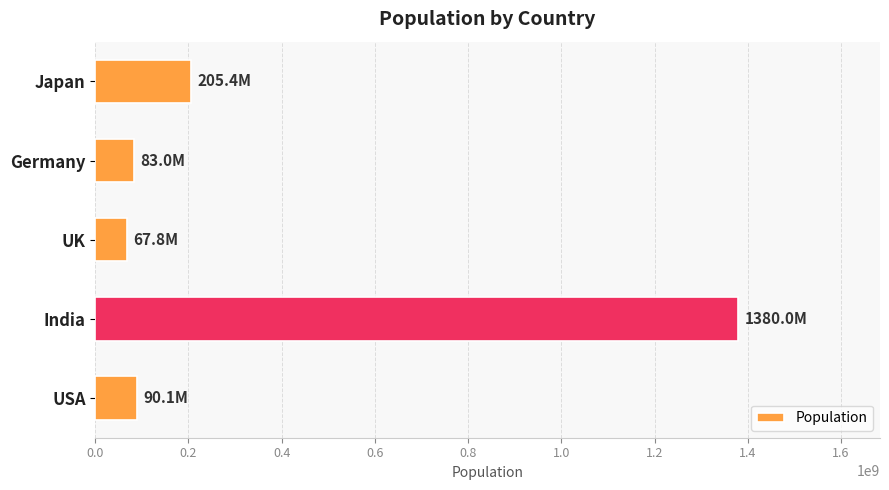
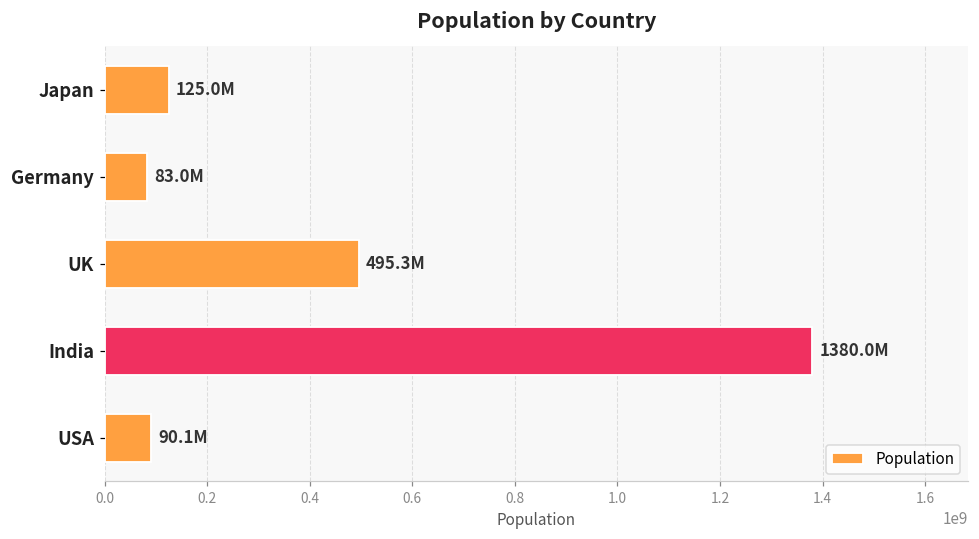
Japan: 205.4M -> 125.0M
UK: 67.8M -> 495.3M
